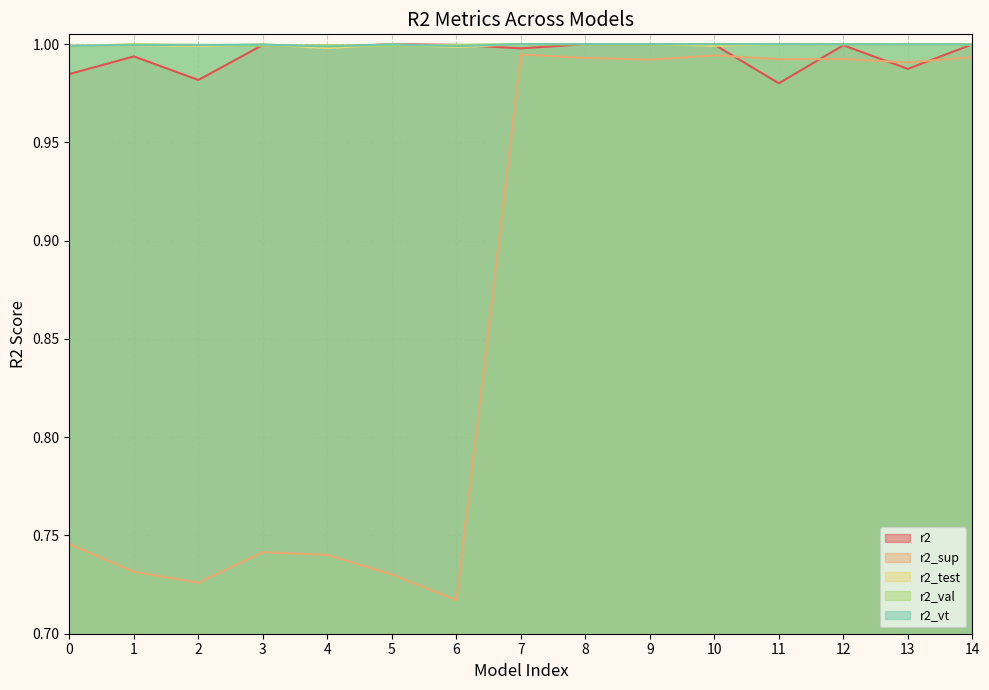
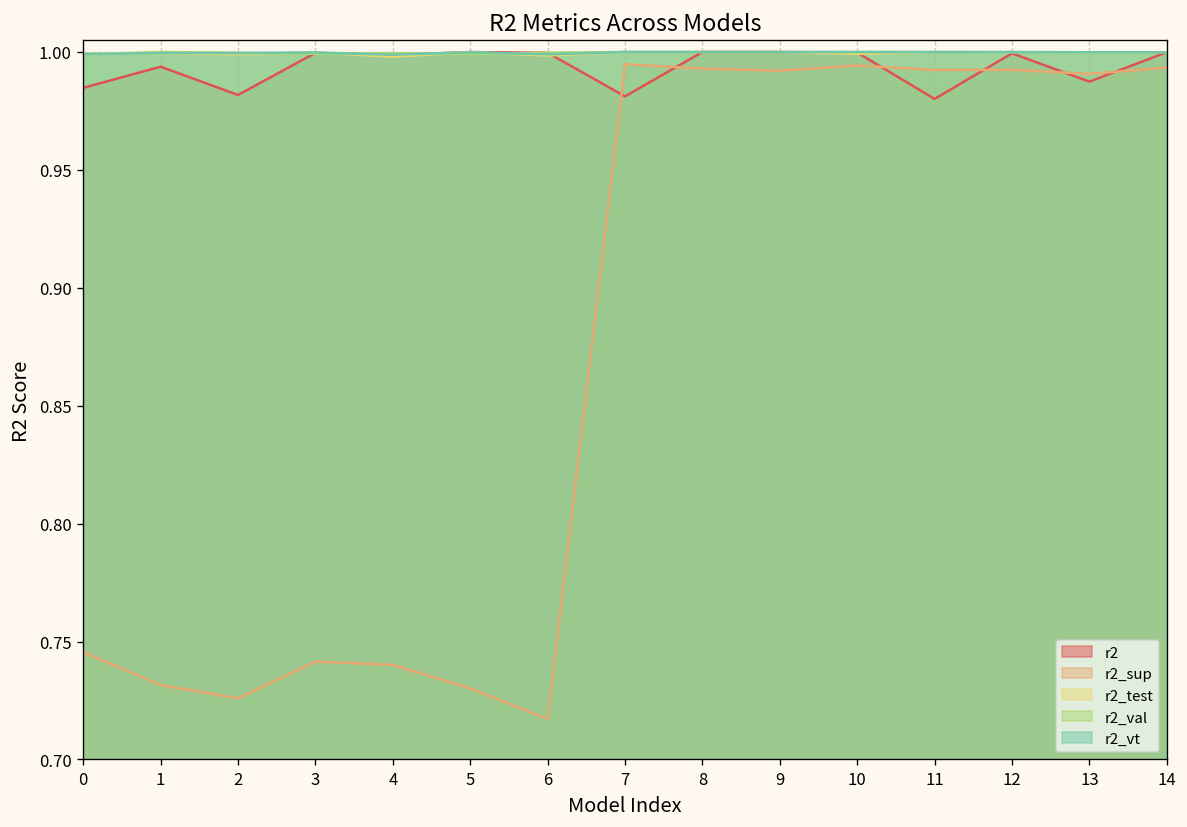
r2, 7: 0.998 -> 0.981
